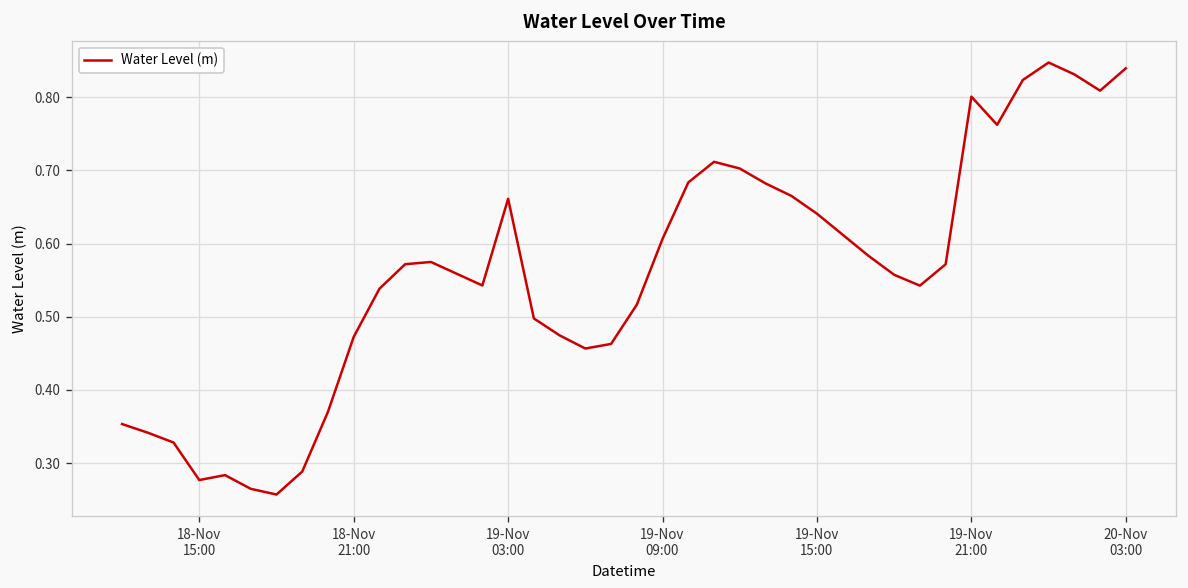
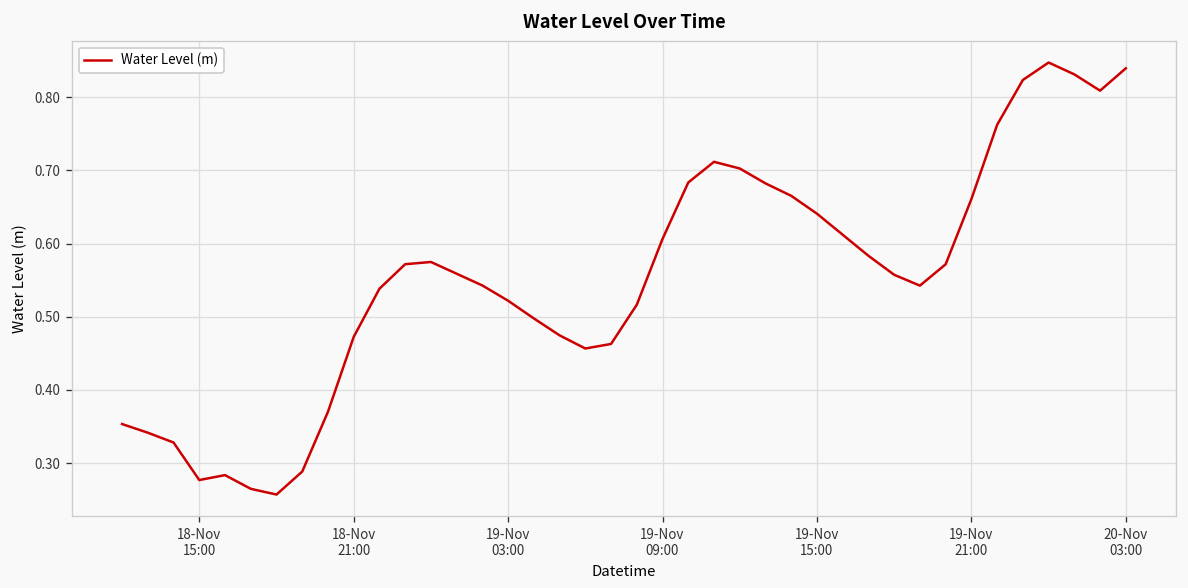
19-Nov 03:00: 0.66 -> 0.52
19-Nov 21:00: 0.80 -> 0.66
